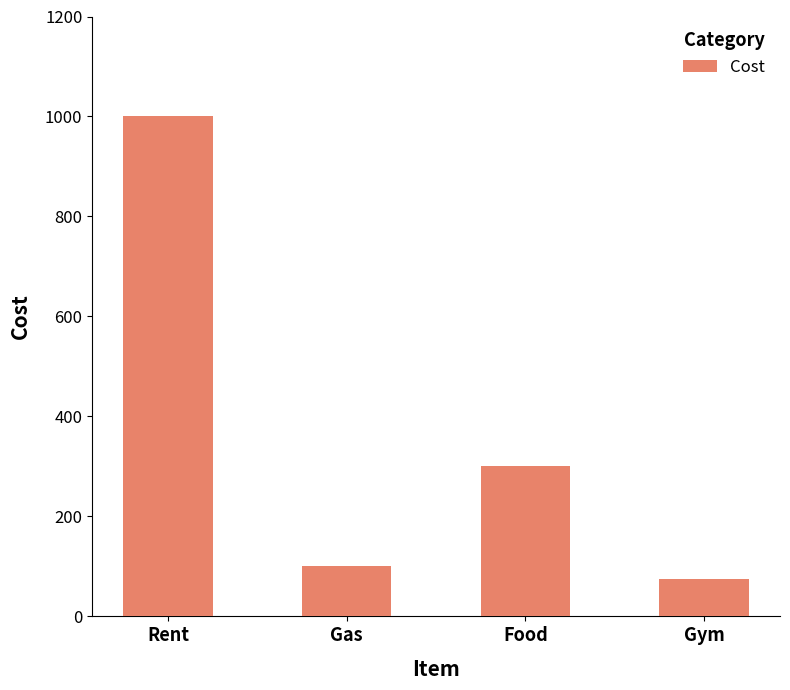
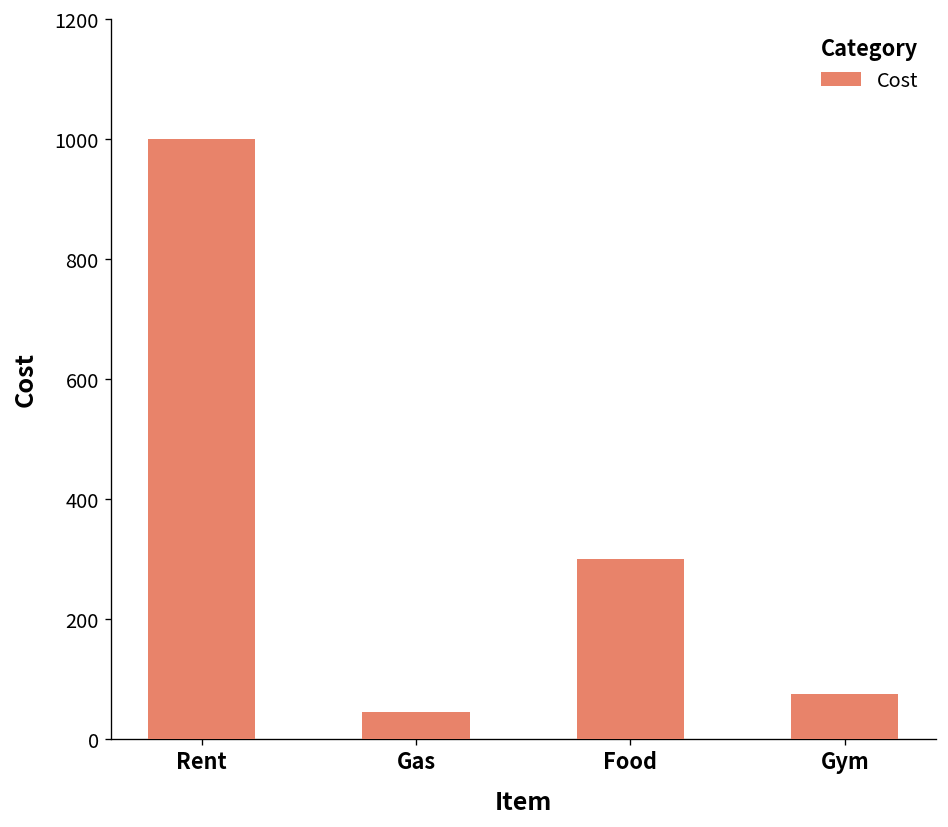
Gas: 100 -> 50
